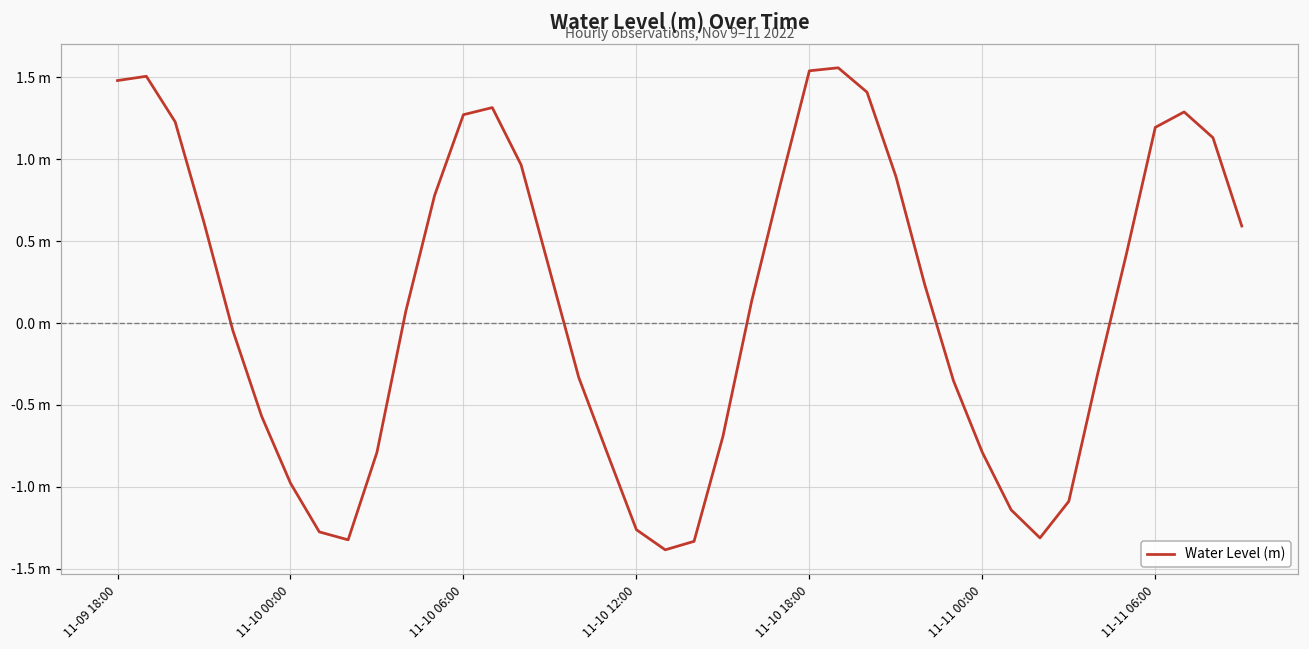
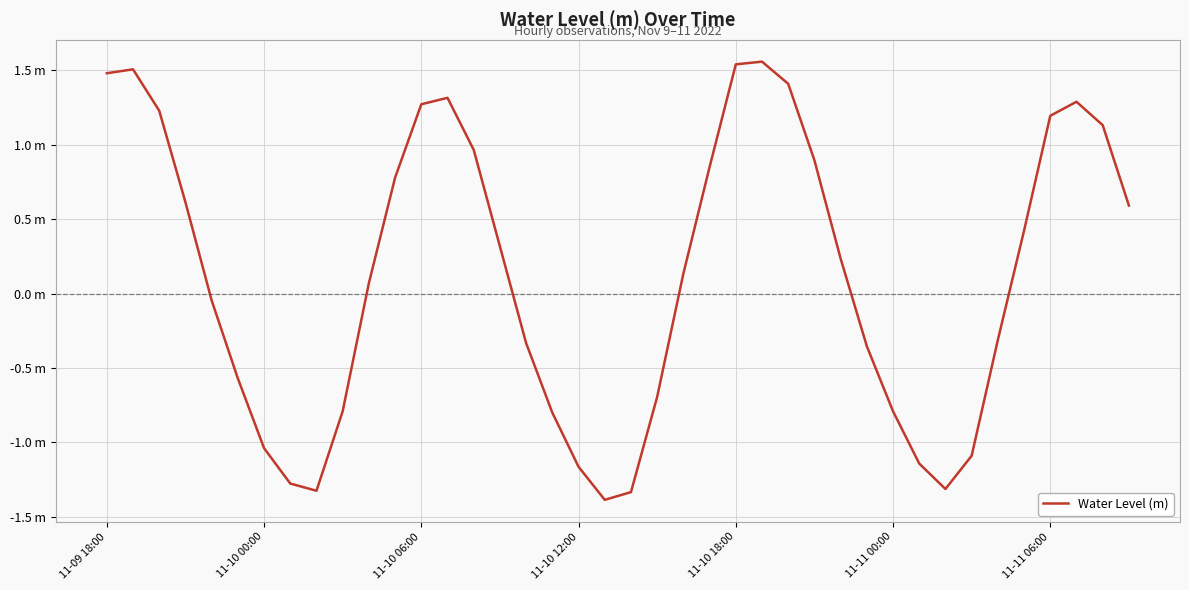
11-10 00:00: -0.98 m -> -1.04 m
11-10 12:00: -1.26 m -> -1.16 m
